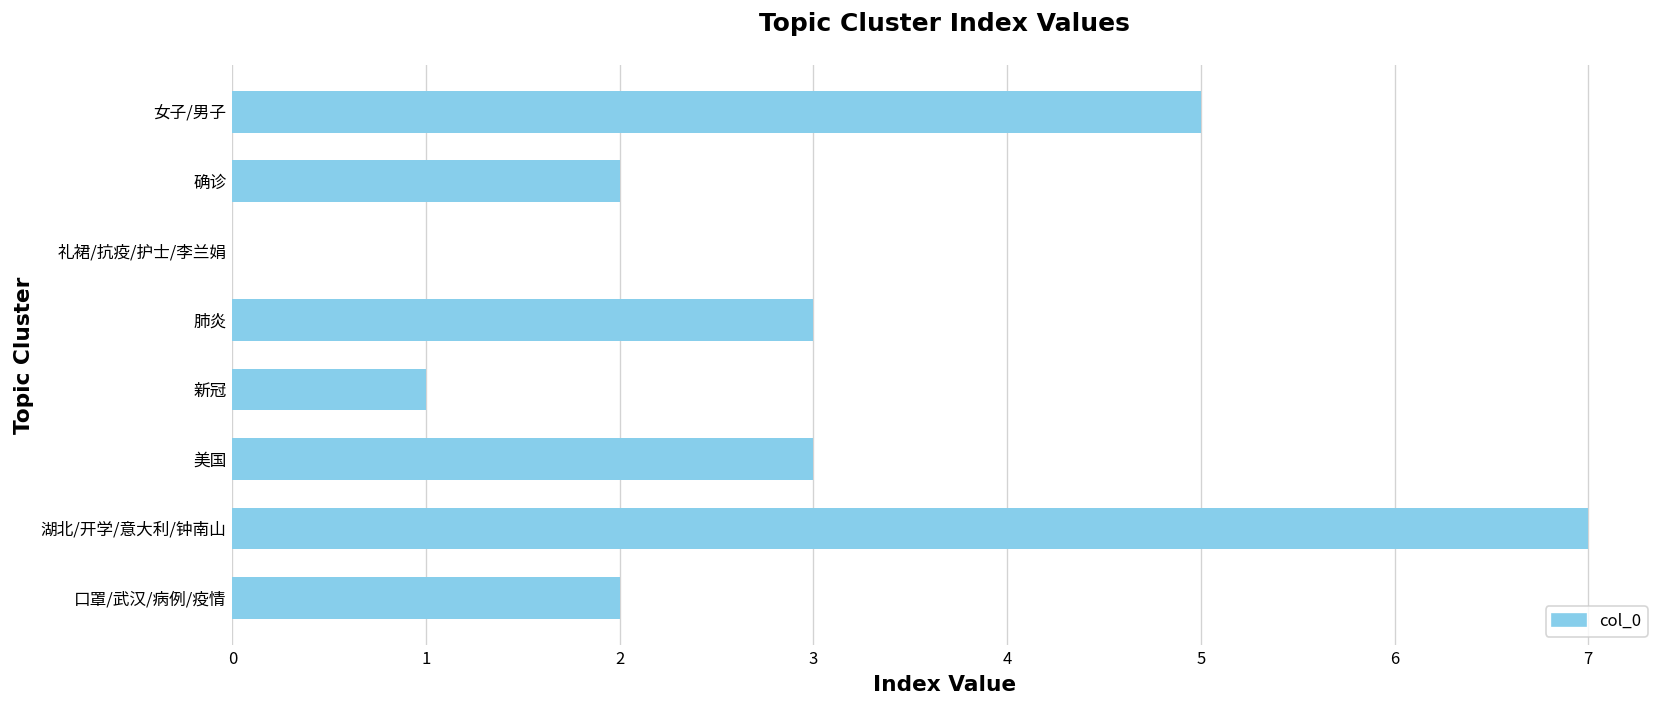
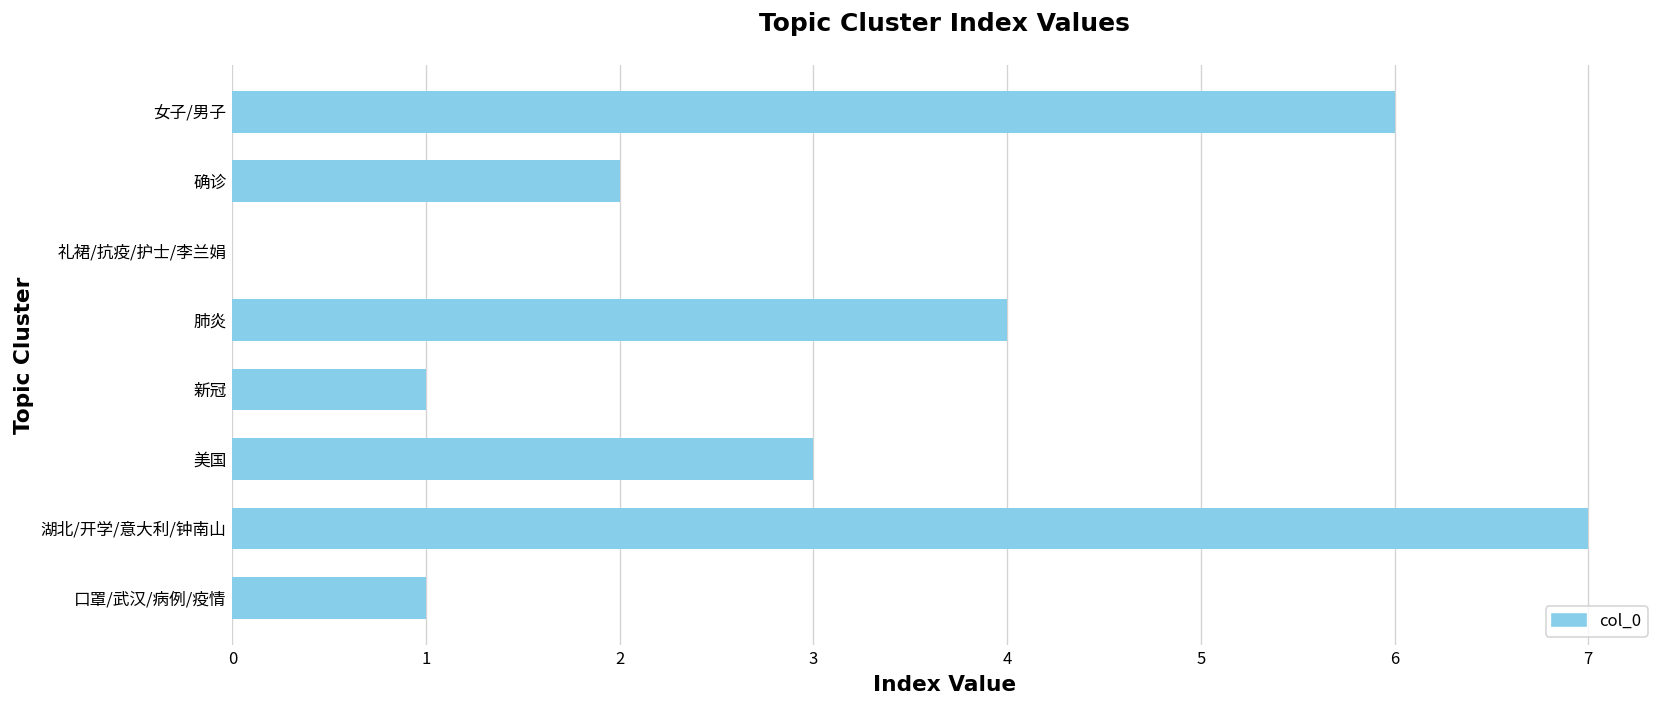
女子/男子: 5 -> 6
肺炎: 3 -> 4
口罩/武汉/病例/疫情: 2 -> 1
